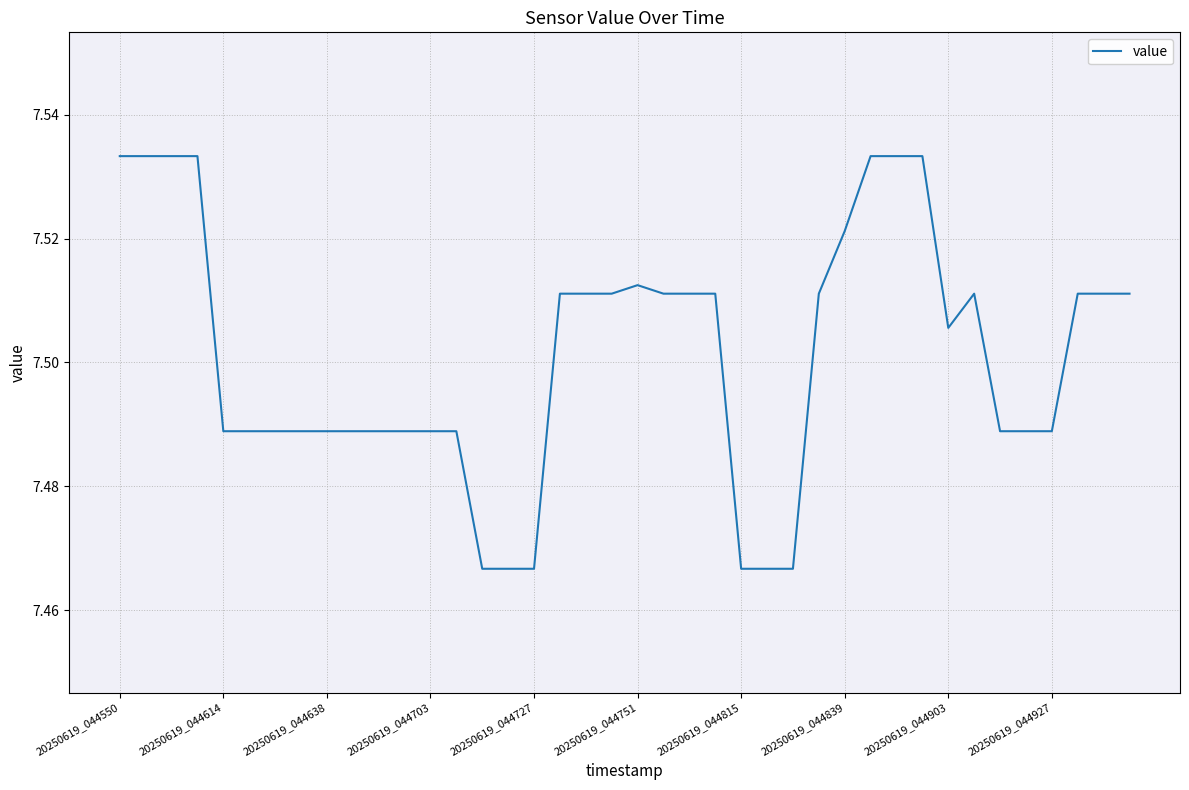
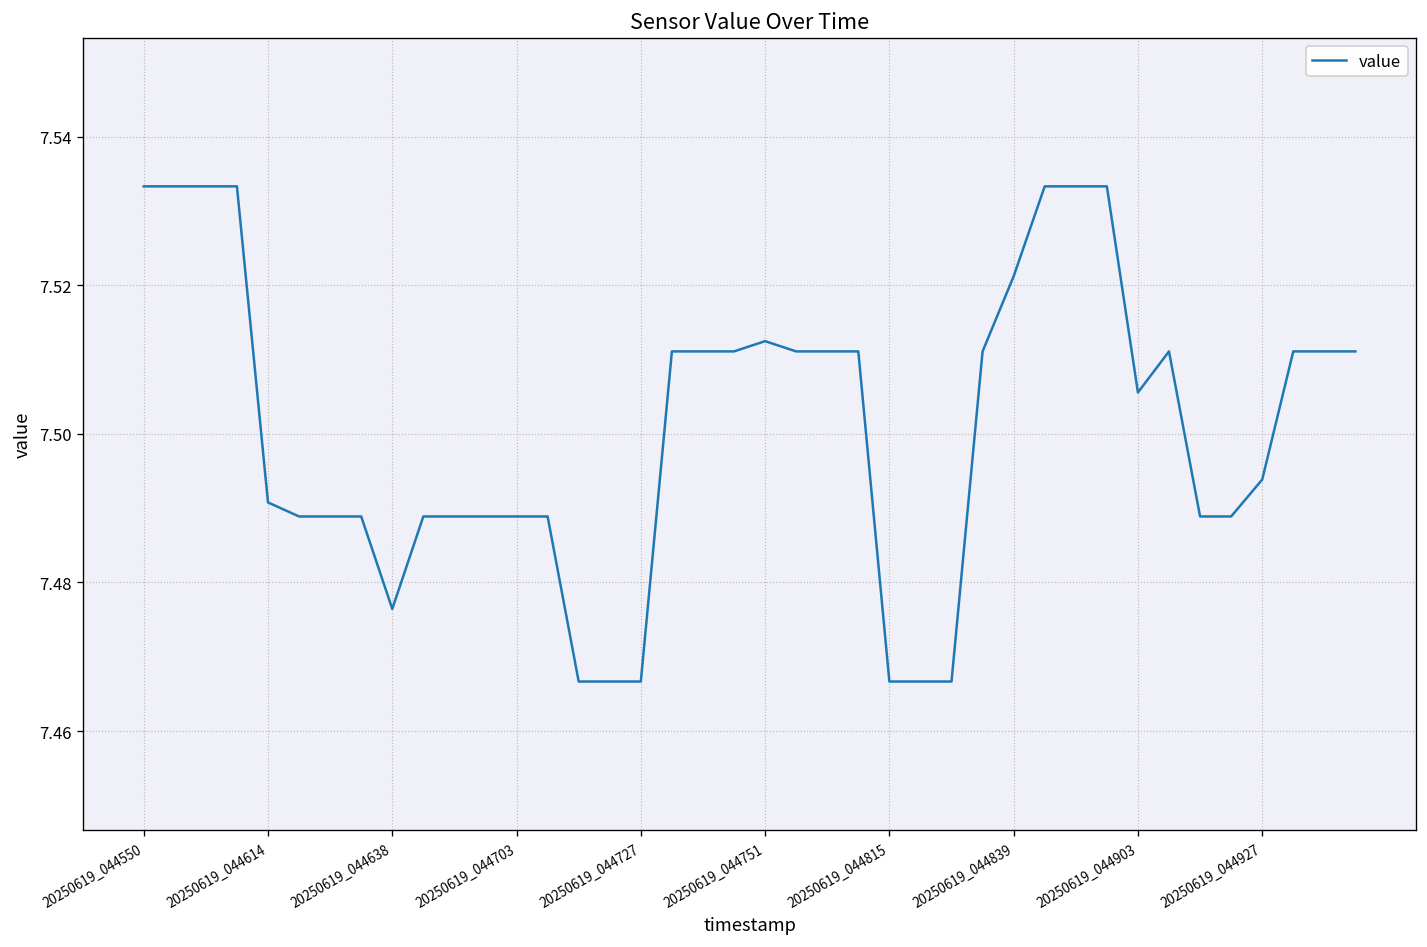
20250619_044614: 7.489 -> 7.491
20250619_044638: 7.489 -> 7.476
20250619_044927: 7.489 -> 7.494
